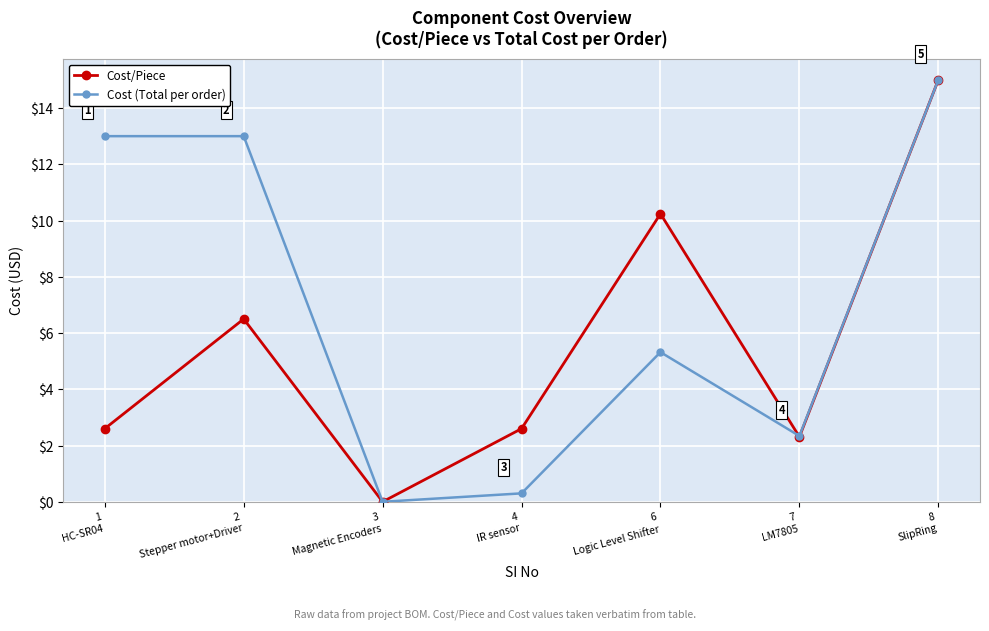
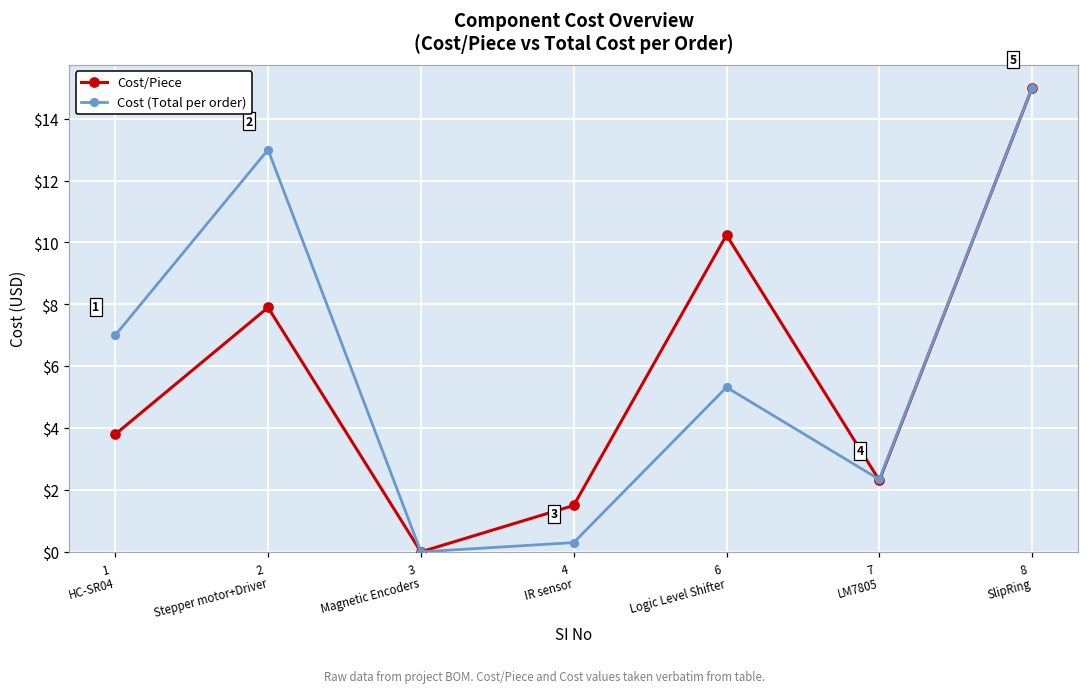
Cost/Piece, 1 HC-SR04: $2.6 -> $3.8
Cost (Total per order), 1 HC-SR04: $13 -> $7
Cost/Piece, 2 Stepper motor+Driver: $6.5 -> $7.9
Cost/Piece, 4 IR sensor: $2.6 -> $1.5
